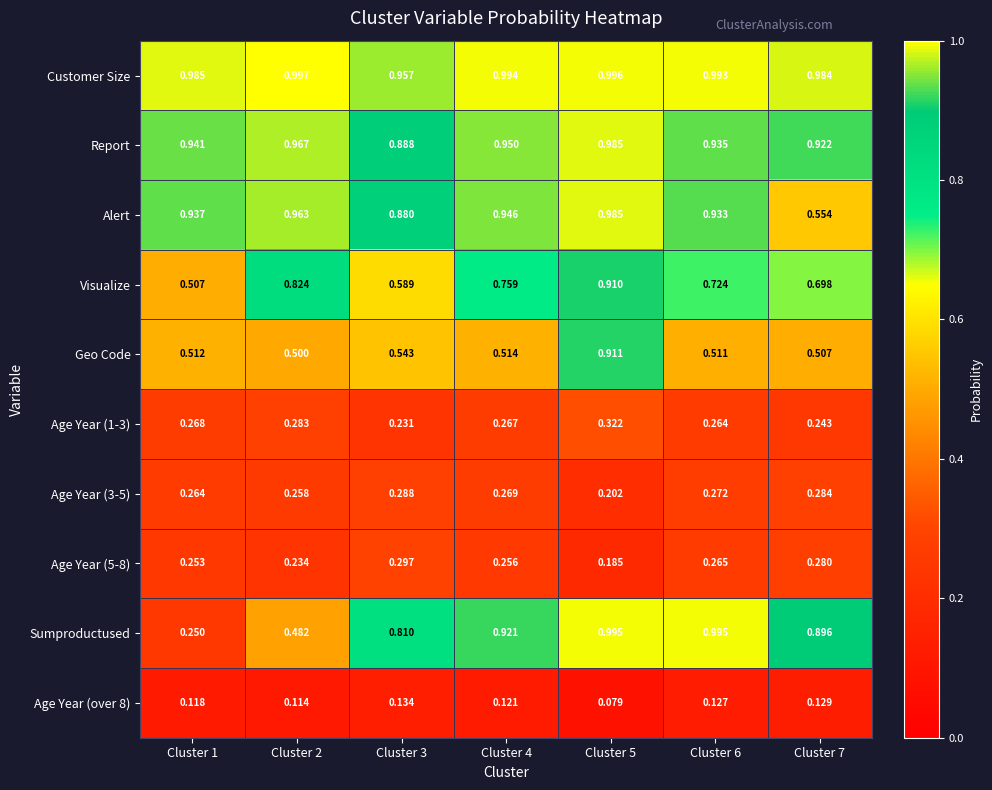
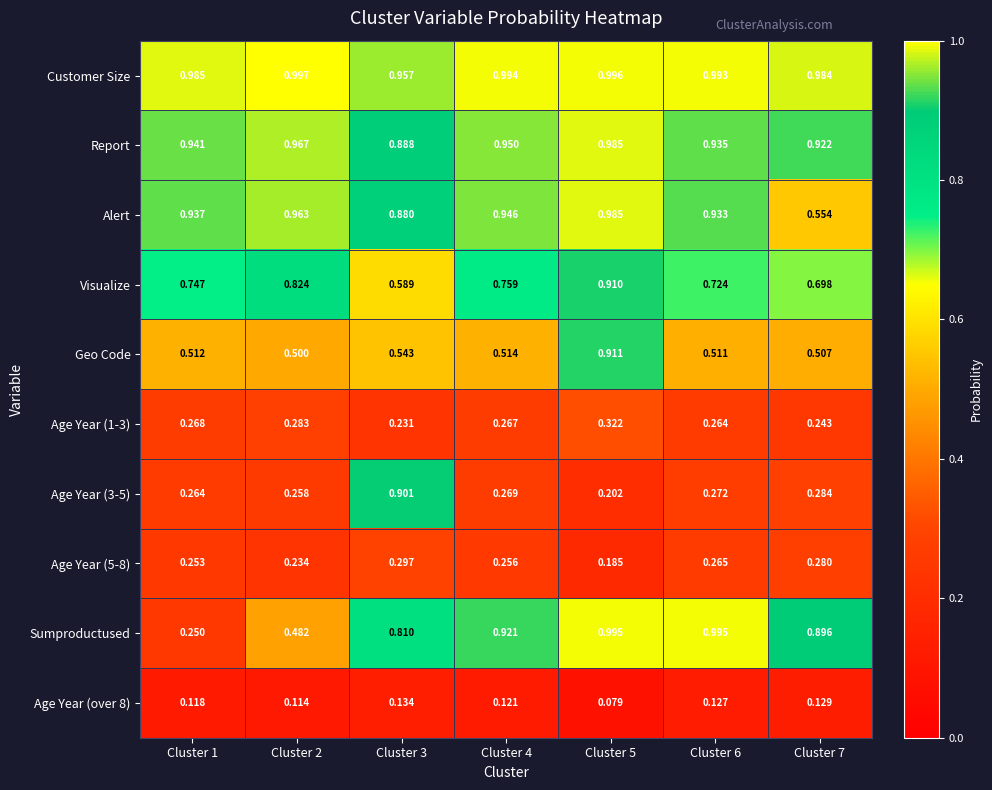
Visualize, Cluster 1: 0.507 -> 0.747
Age Year (3-5), Cluster 3: 0.288 -> 0.901
